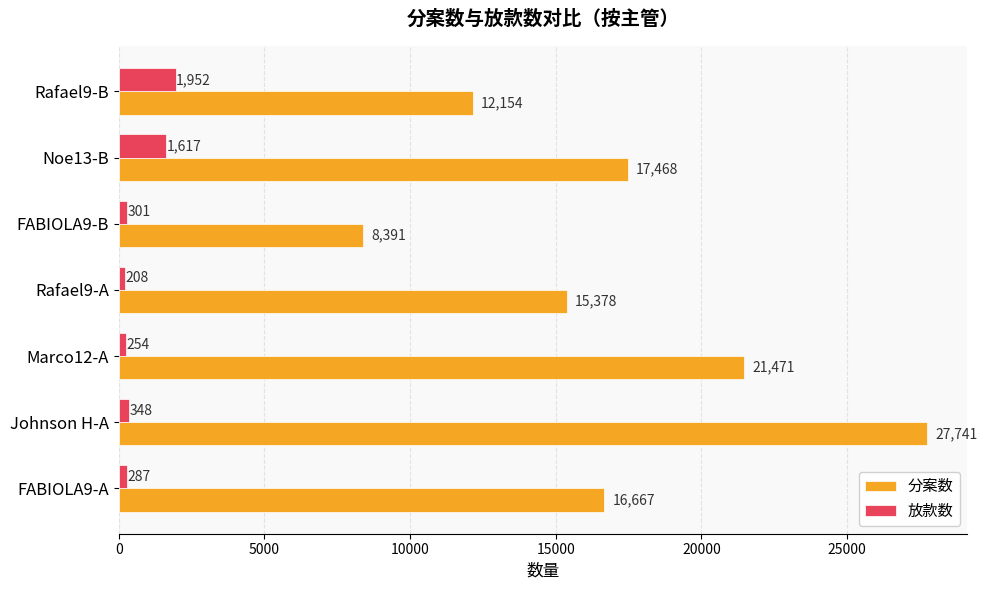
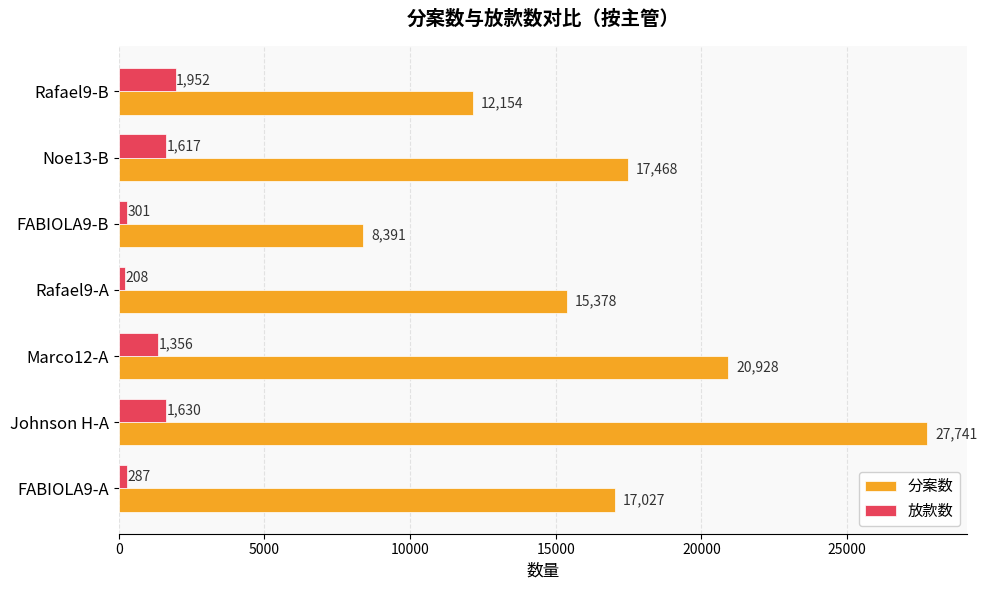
放款数, Marco12-A: 254 -> 1,356
分案数, Marco12-A: 21,471 -> 20,928
放款数, Johnson H-A: 348 -> 1,630
分案数, FABIOLA9-A: 16,667 -> 17,027
